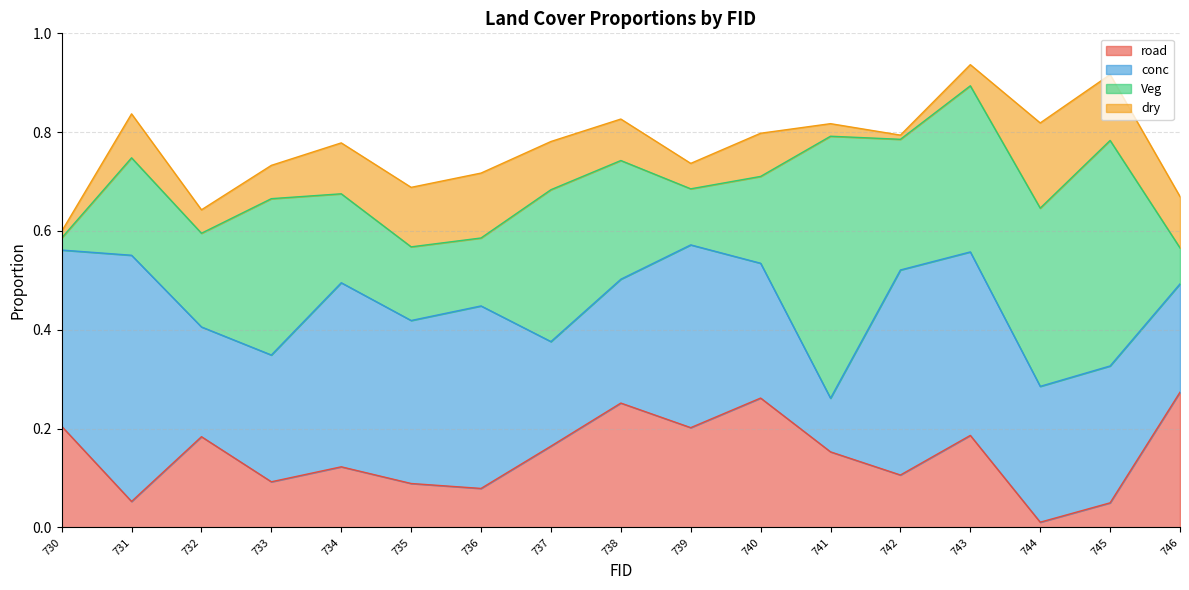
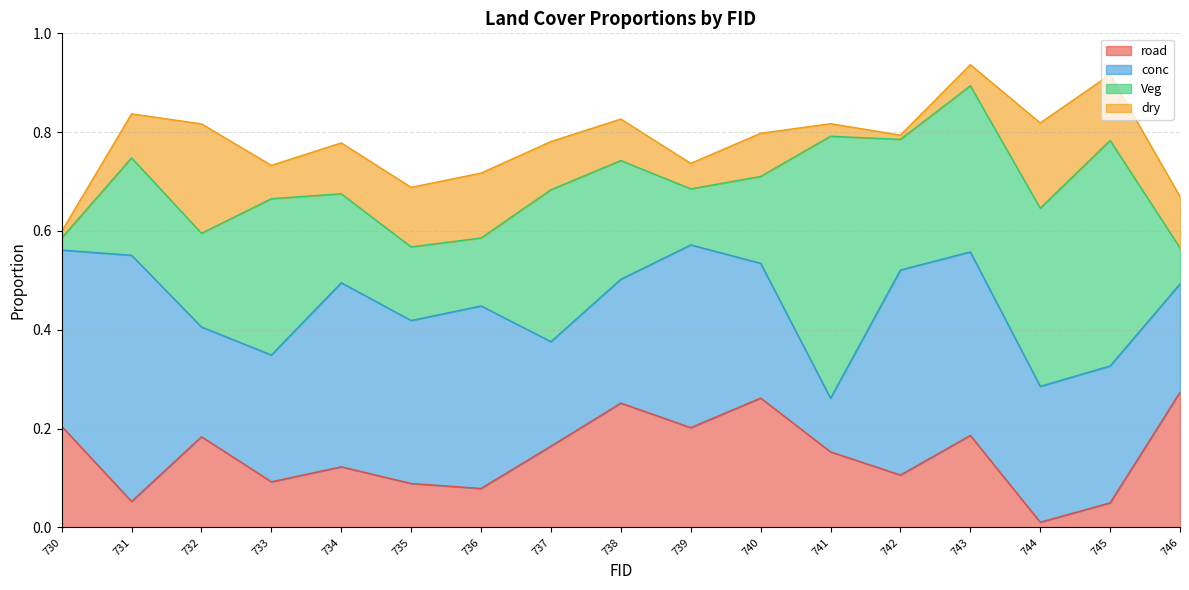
dry, 732: 0.05 -> 0.22
